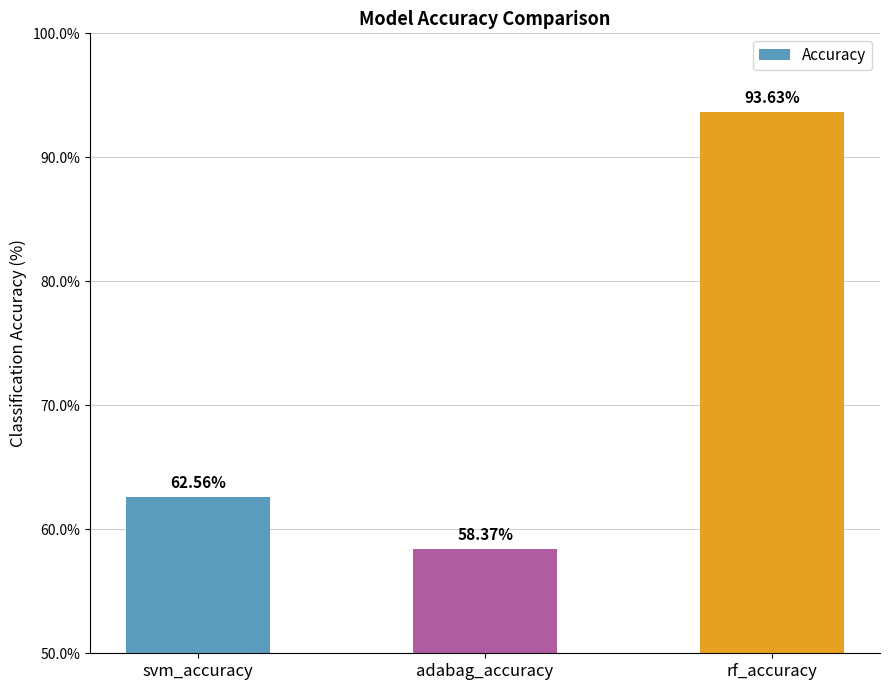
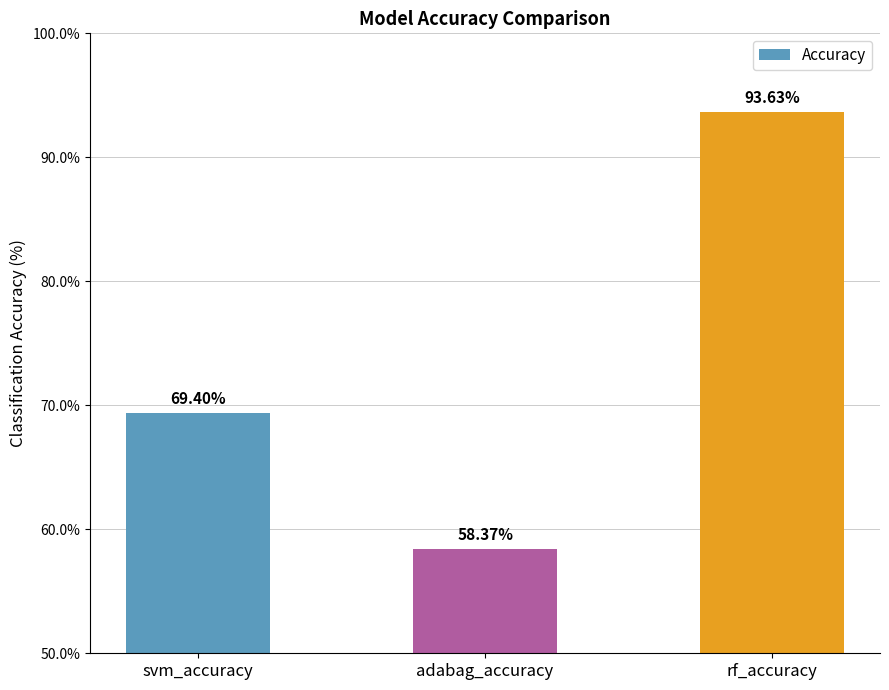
svm_accuracy: 62.56% -> 69.40%
